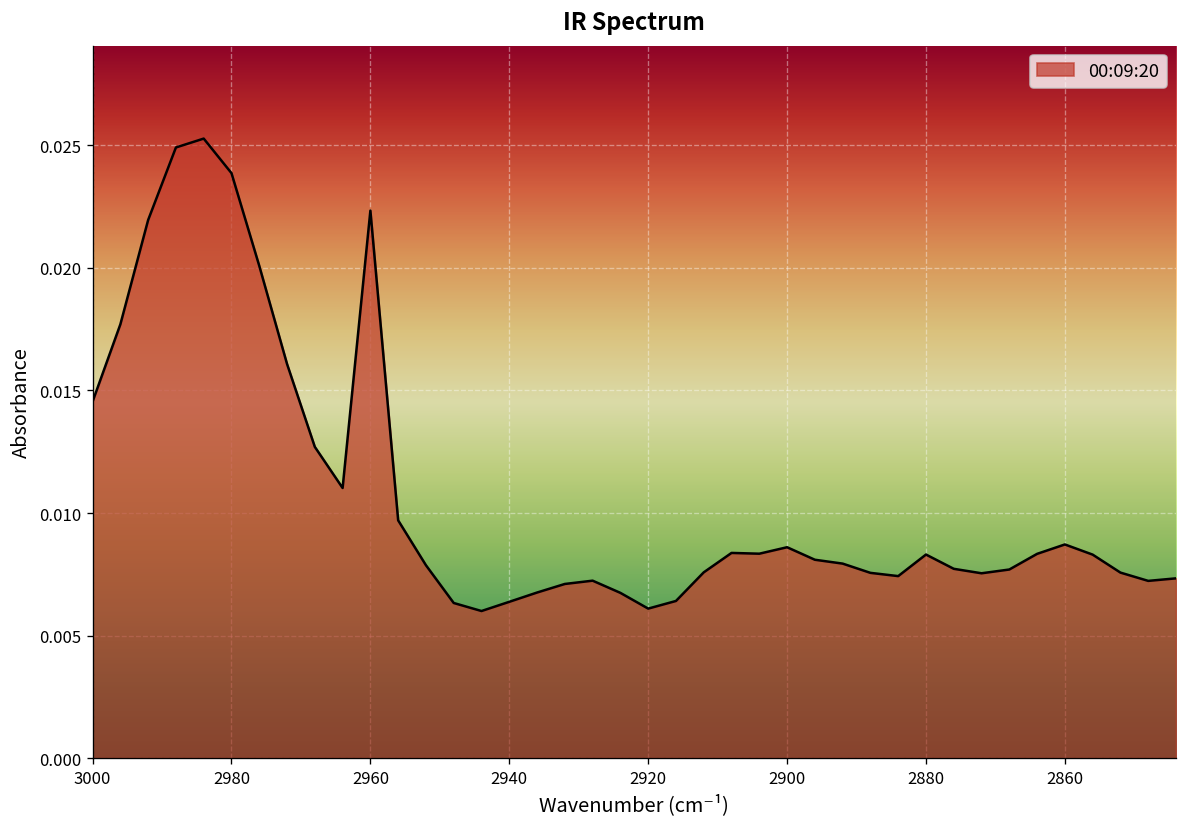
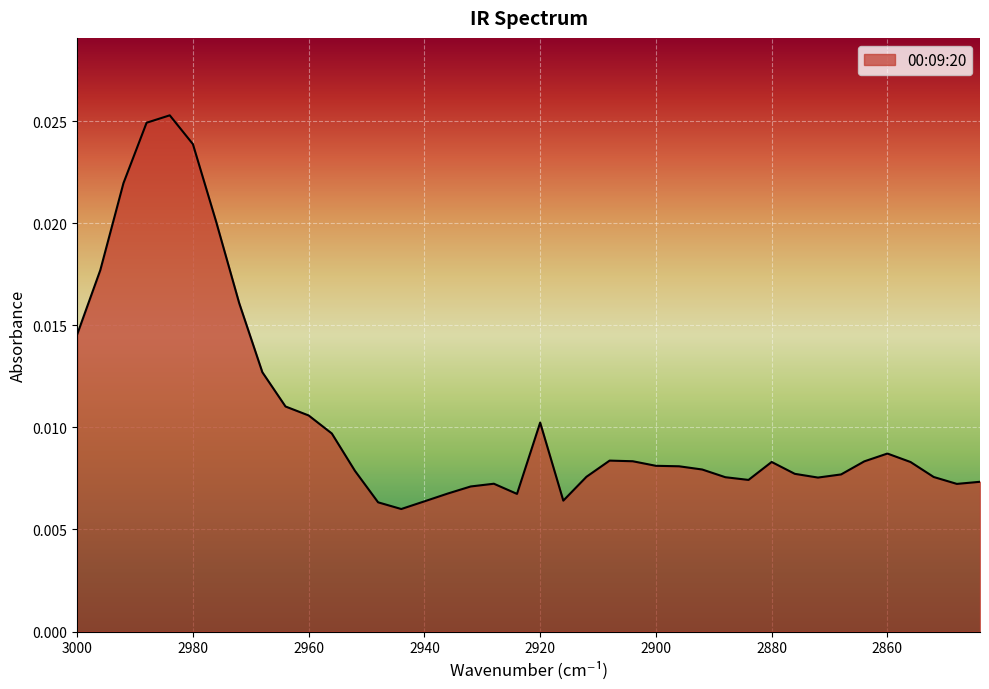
2960: 0.0223 -> 0.0106
2920: 0.0061 -> 0.0102
2900: 0.0086 -> 0.0081
